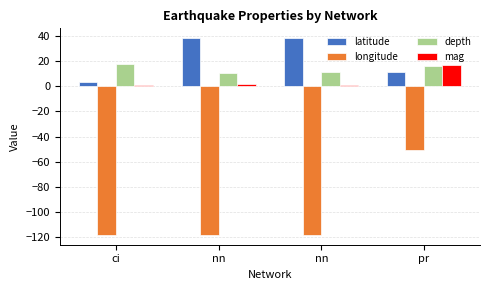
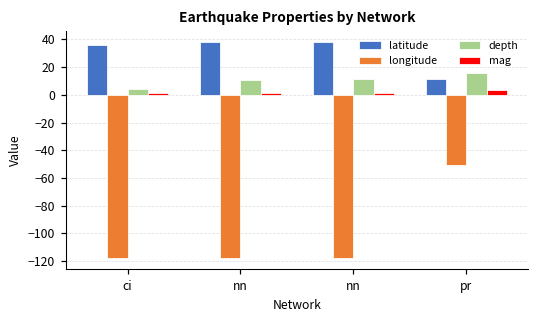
latitude, ci: 3 -> 36
depth, ci: 17 -> 4
mag, pr: 17 -> 3
